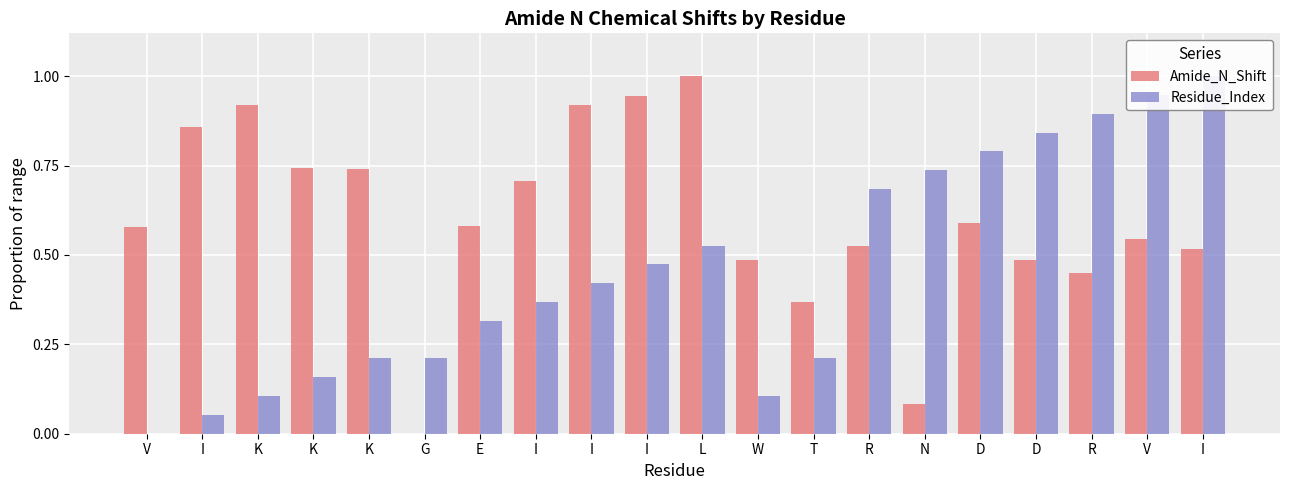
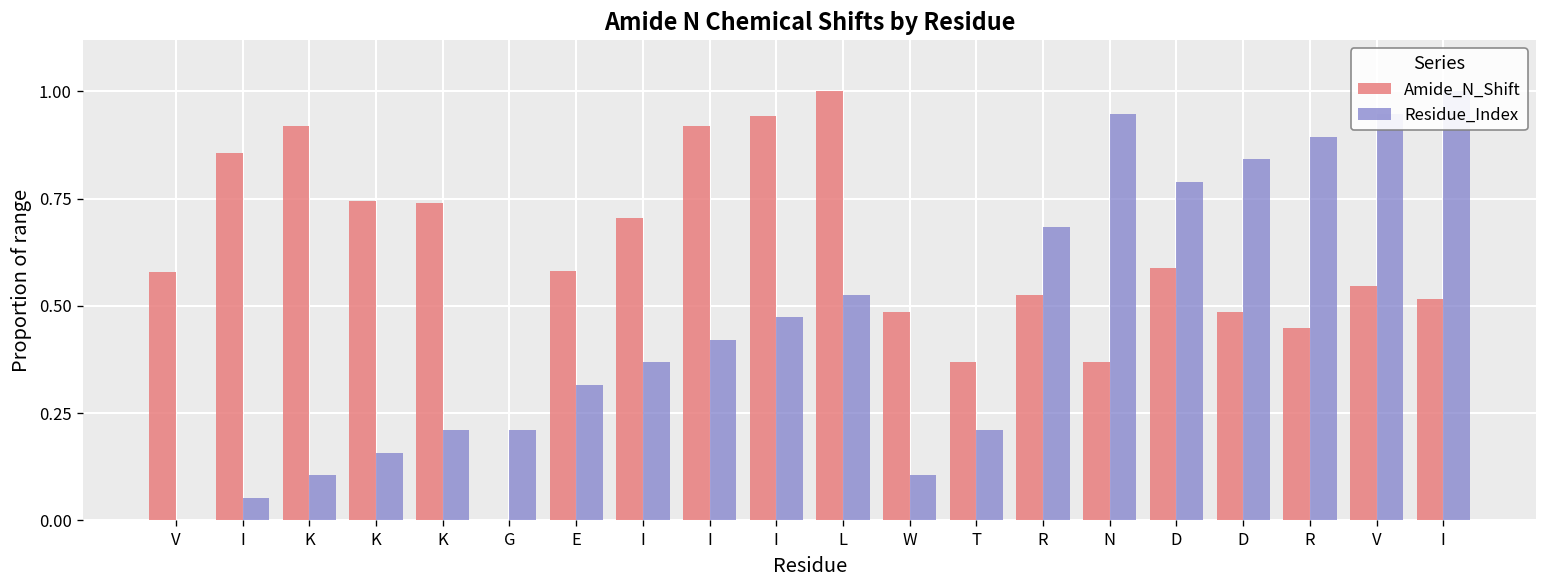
Amide_N_Shift, N: 0.08 -> 0.37
Residue_Index, N: 0.74 -> 0.95
